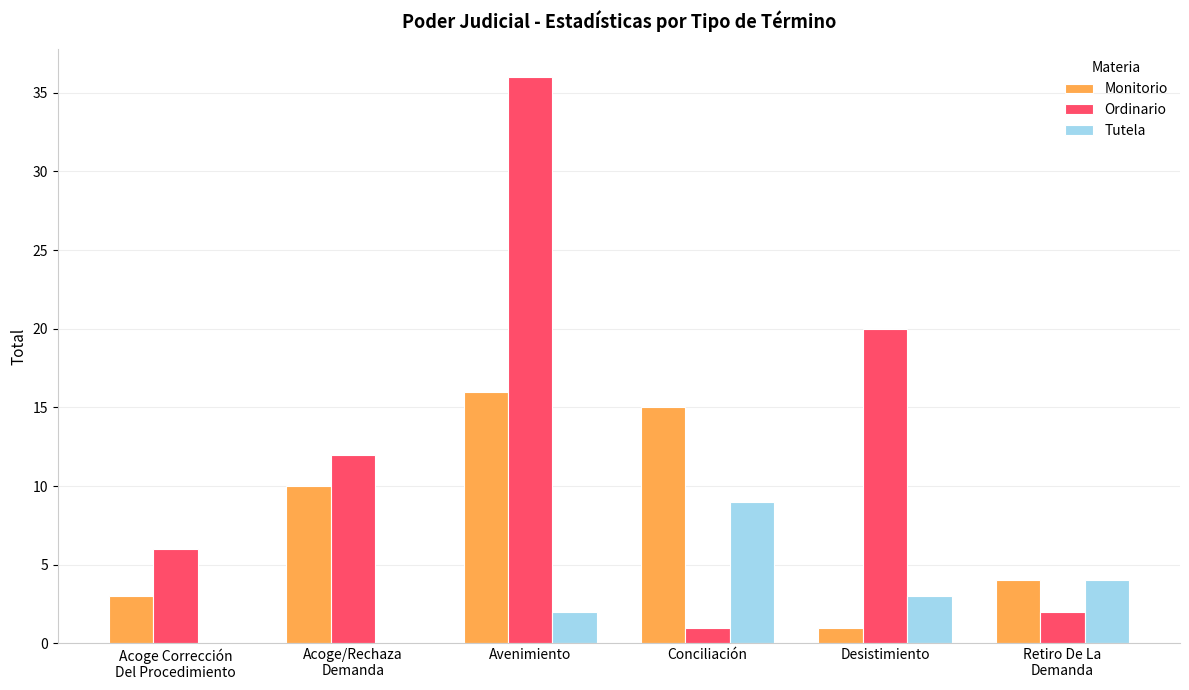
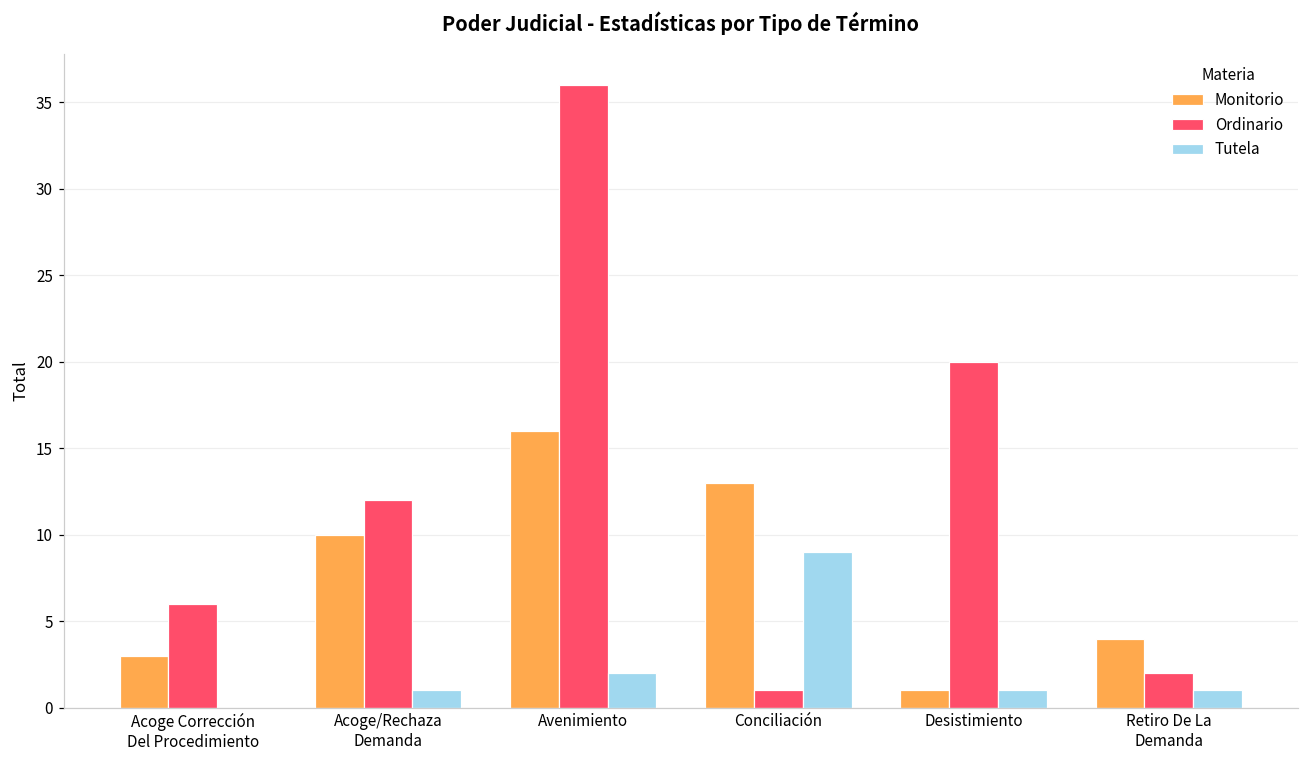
Tutela, Acoge/Rechaza Demanda: 0 -> 1
Monitorio, Conciliación: 15 -> 13
Tutela, Desistimiento: 3 -> 1
Tutela, Retiro De La Demanda: 4 -> 1
